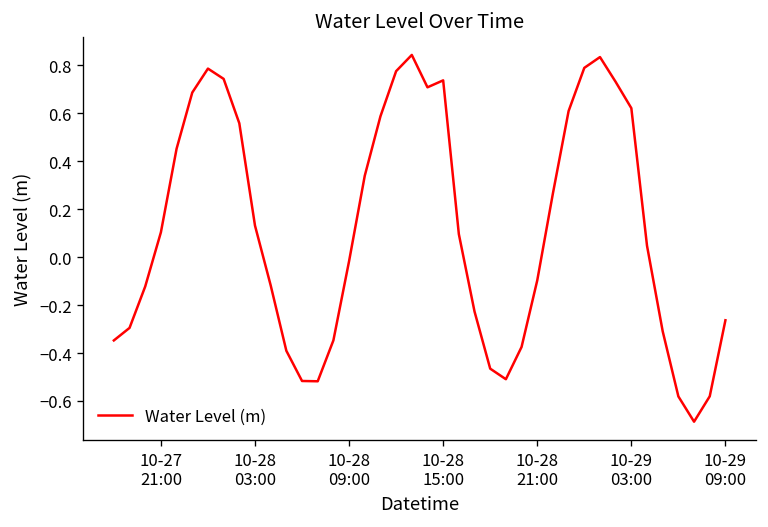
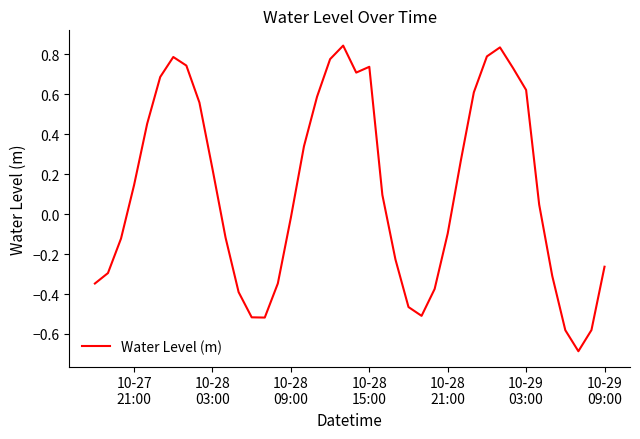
10-27 21:00: 0.10 -> 0.15
10-28 03:00: 0.13 -> 0.23
